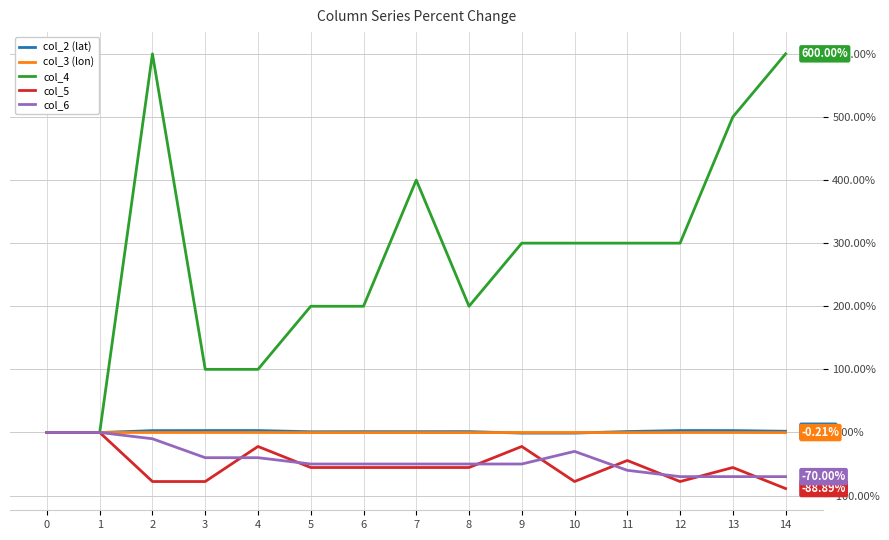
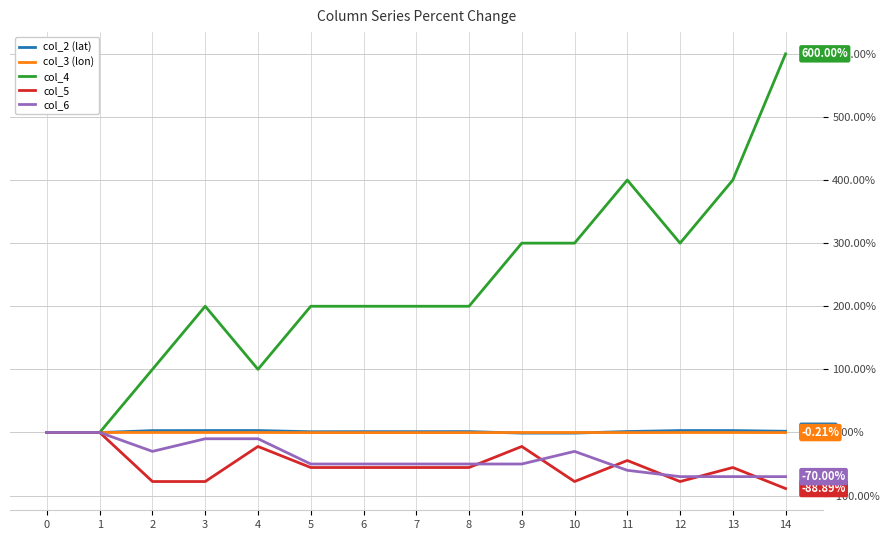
col_4, 2: 600% -> 100%
col_6, 2: -10% -> -30%
col_4, 3: 100% -> 200%
col_6, 3: -40% -> -10%
col_6, 4: -40% -> -10%
col_4, 7: 400% -> 200%
col_4, 11: 300% -> 400%
col_4, 13: 500% -> 400%
